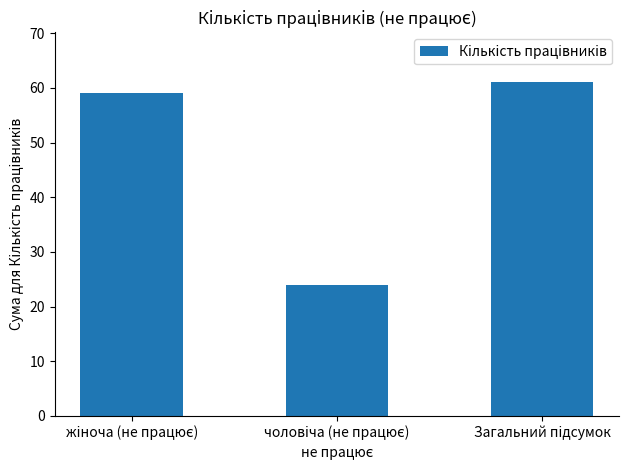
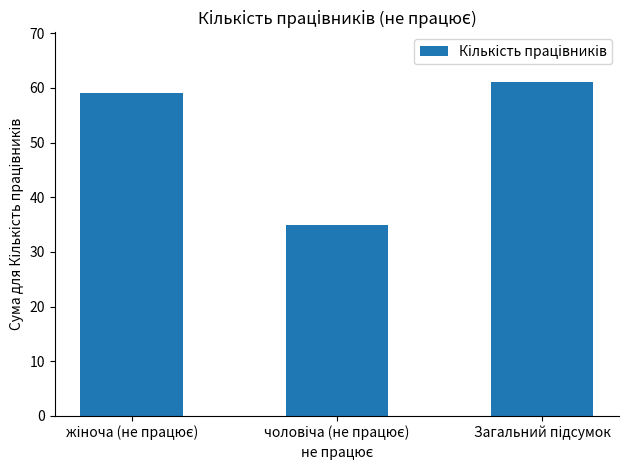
чоловіча (не працює): 24 -> 35
